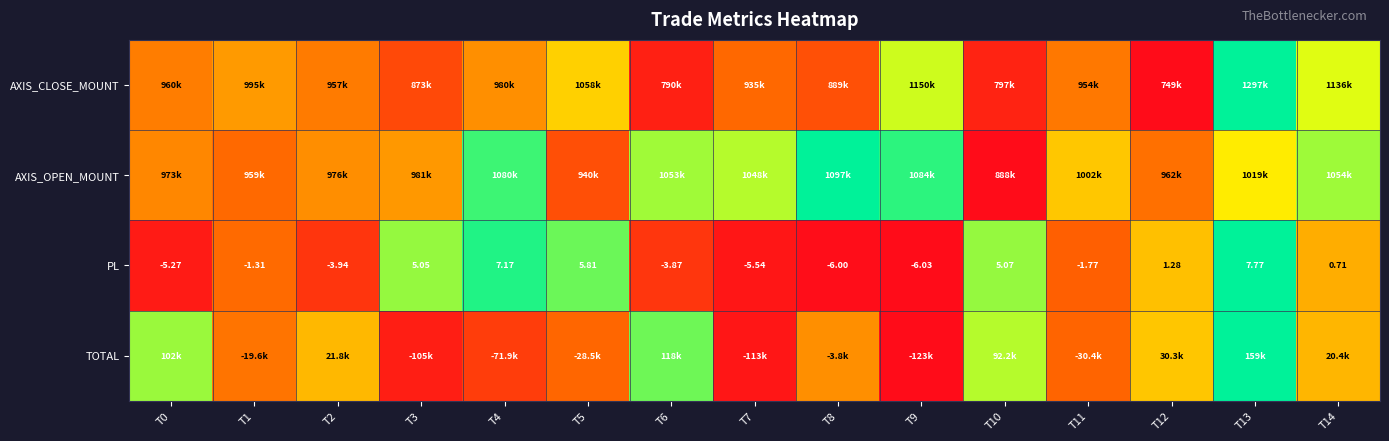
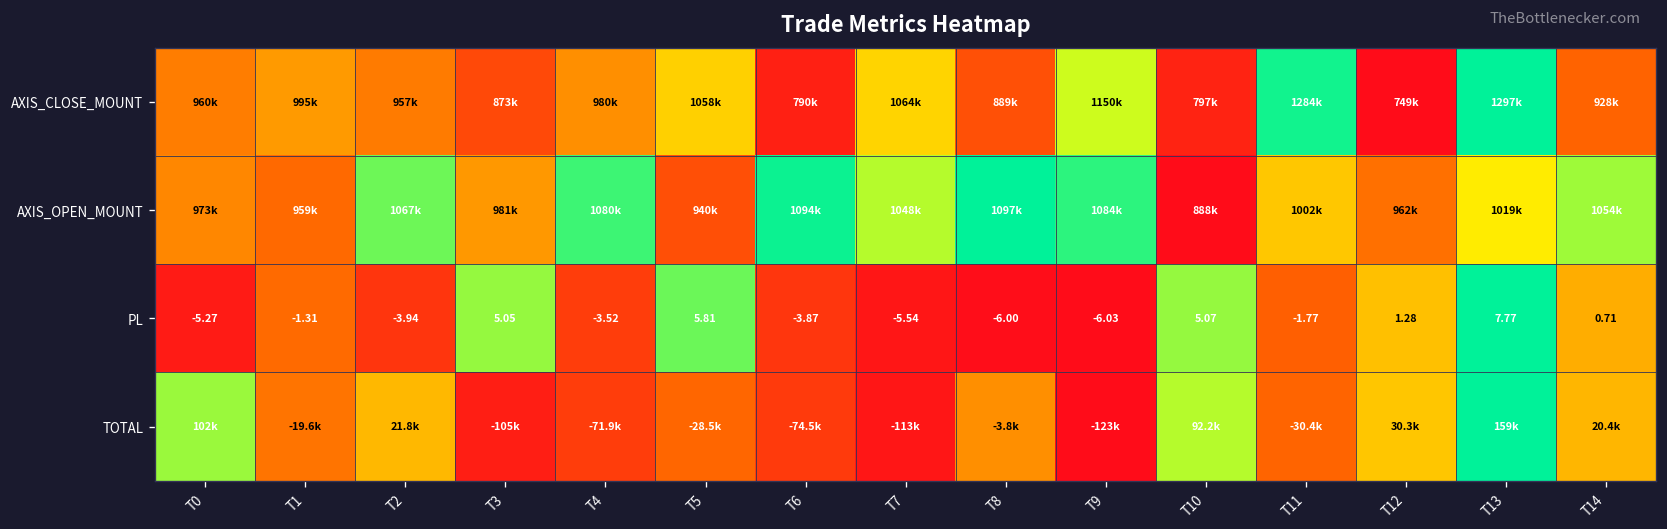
AXIS_CLOSE_MOUNT, T7: 935k -> 1064k
AXIS_CLOSE_MOUNT, T11: 954k -> 1284k
AXIS_CLOSE_MOUNT, T14: 1136k -> 928k
AXIS_OPEN_MOUNT, T2: 976k -> 1067k
AXIS_OPEN_MOUNT, T6: 1053k -> 1094k
PL, T4: 7.17 -> -3.52
TOTAL, T6: 118k -> -74.5k
